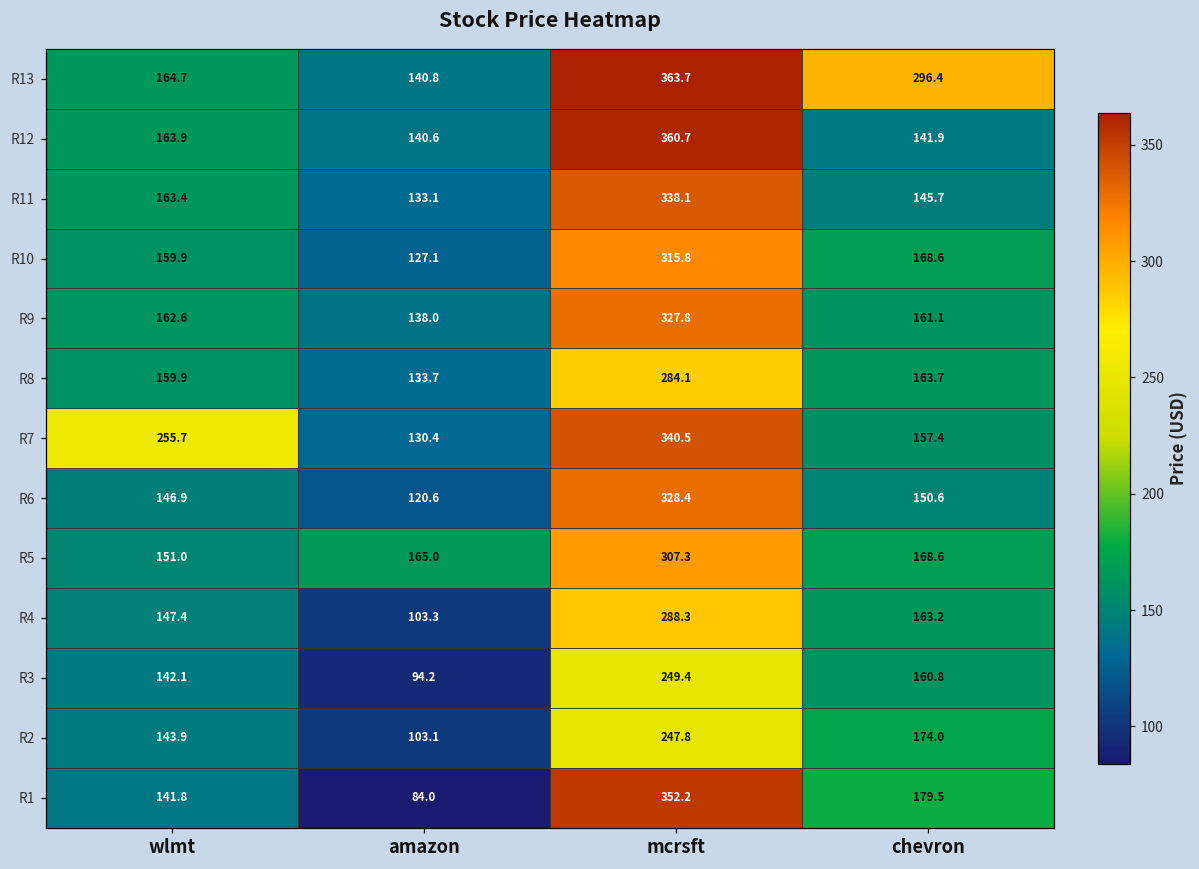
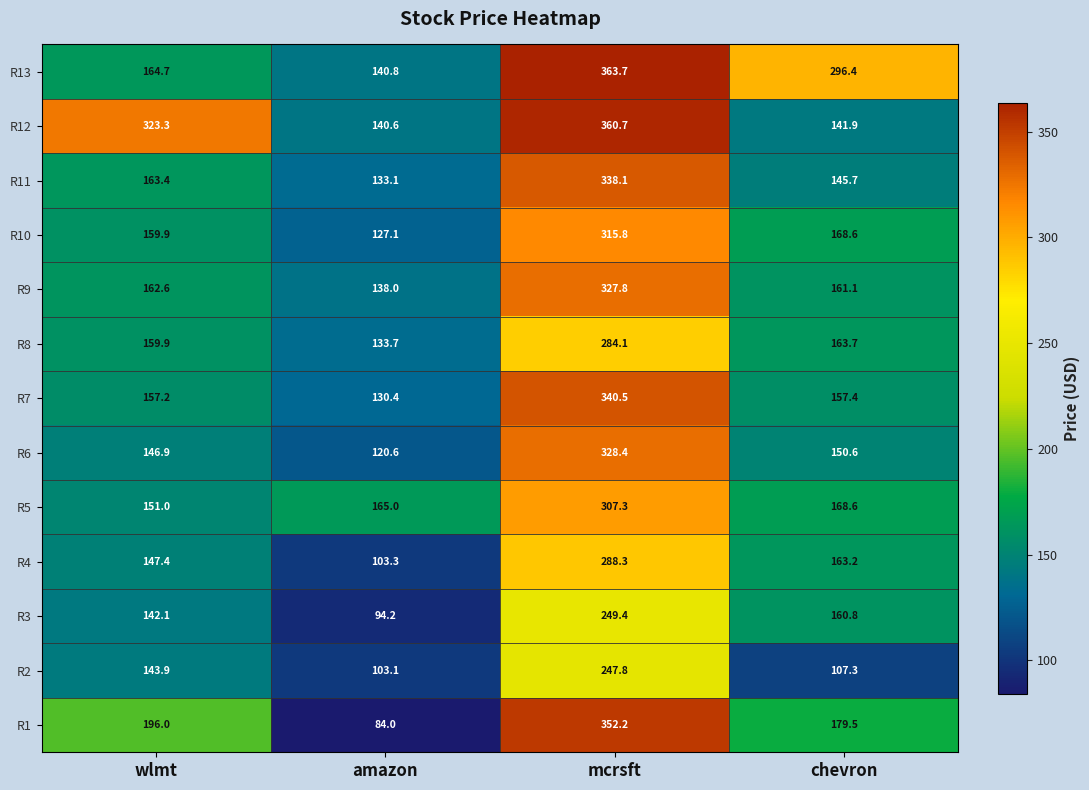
R12, wlmt: 163.9 -> 323.3
R7, wlmt: 255.7 -> 157.2
R2, chevron: 174.0 -> 107.3
R1, wlmt: 141.8 -> 196.0
